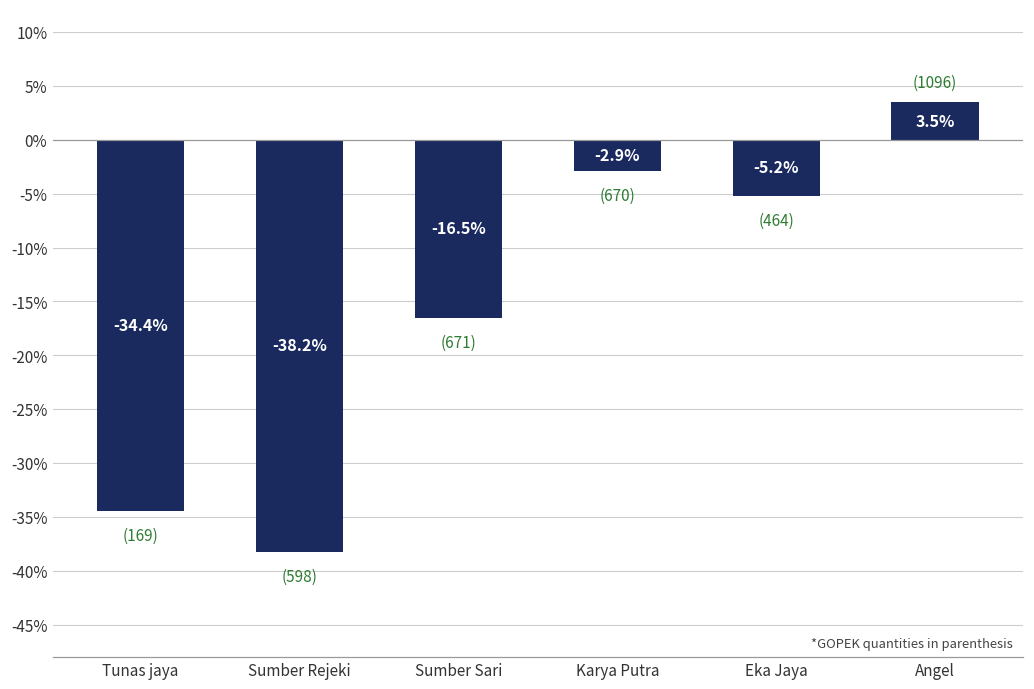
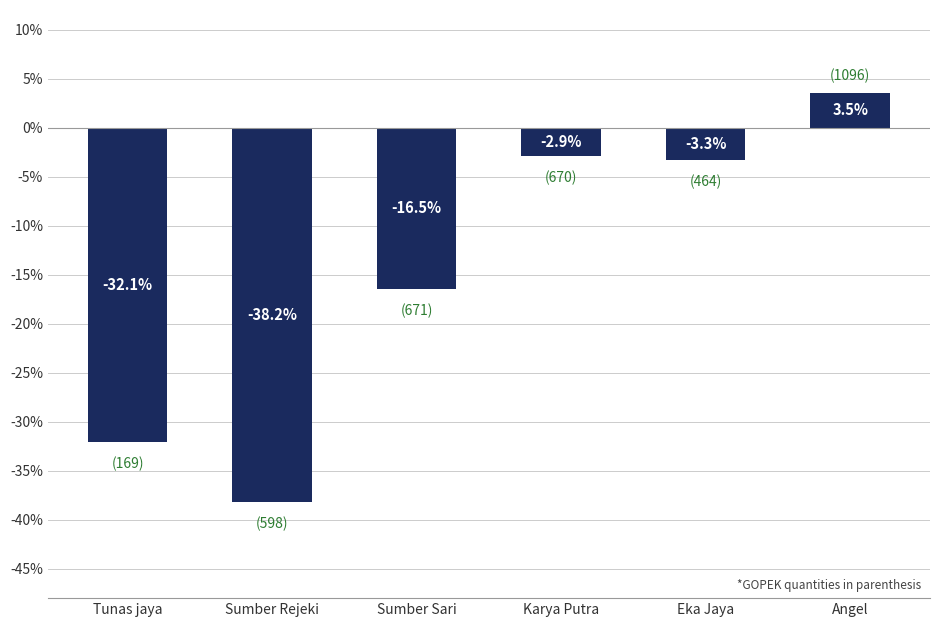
Tunas jaya: -34.4% -> -32.1%
Eka Jaya: -5.2% -> -3.3%
